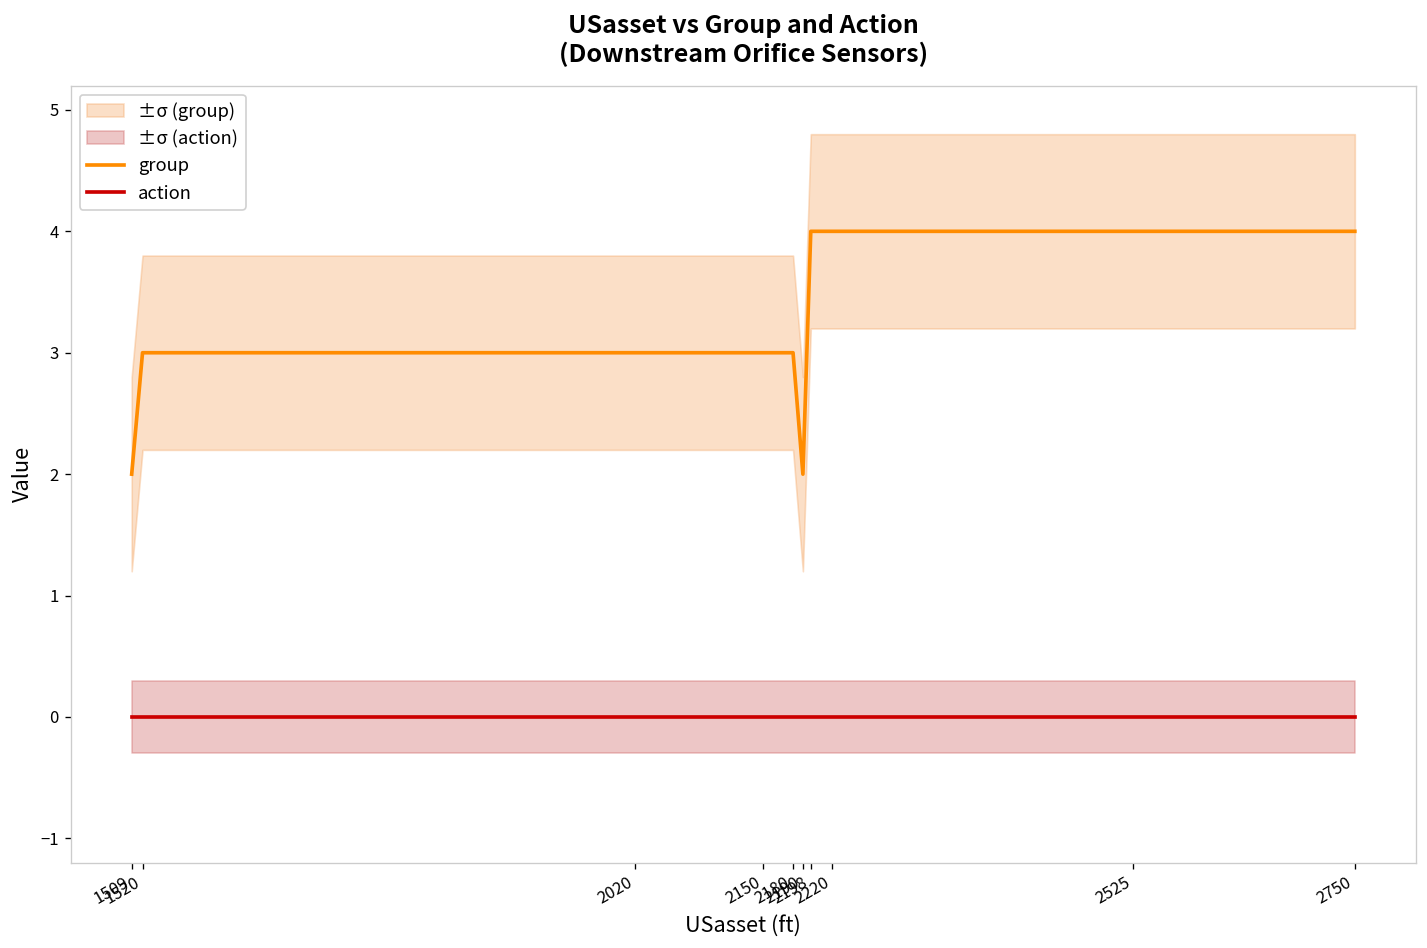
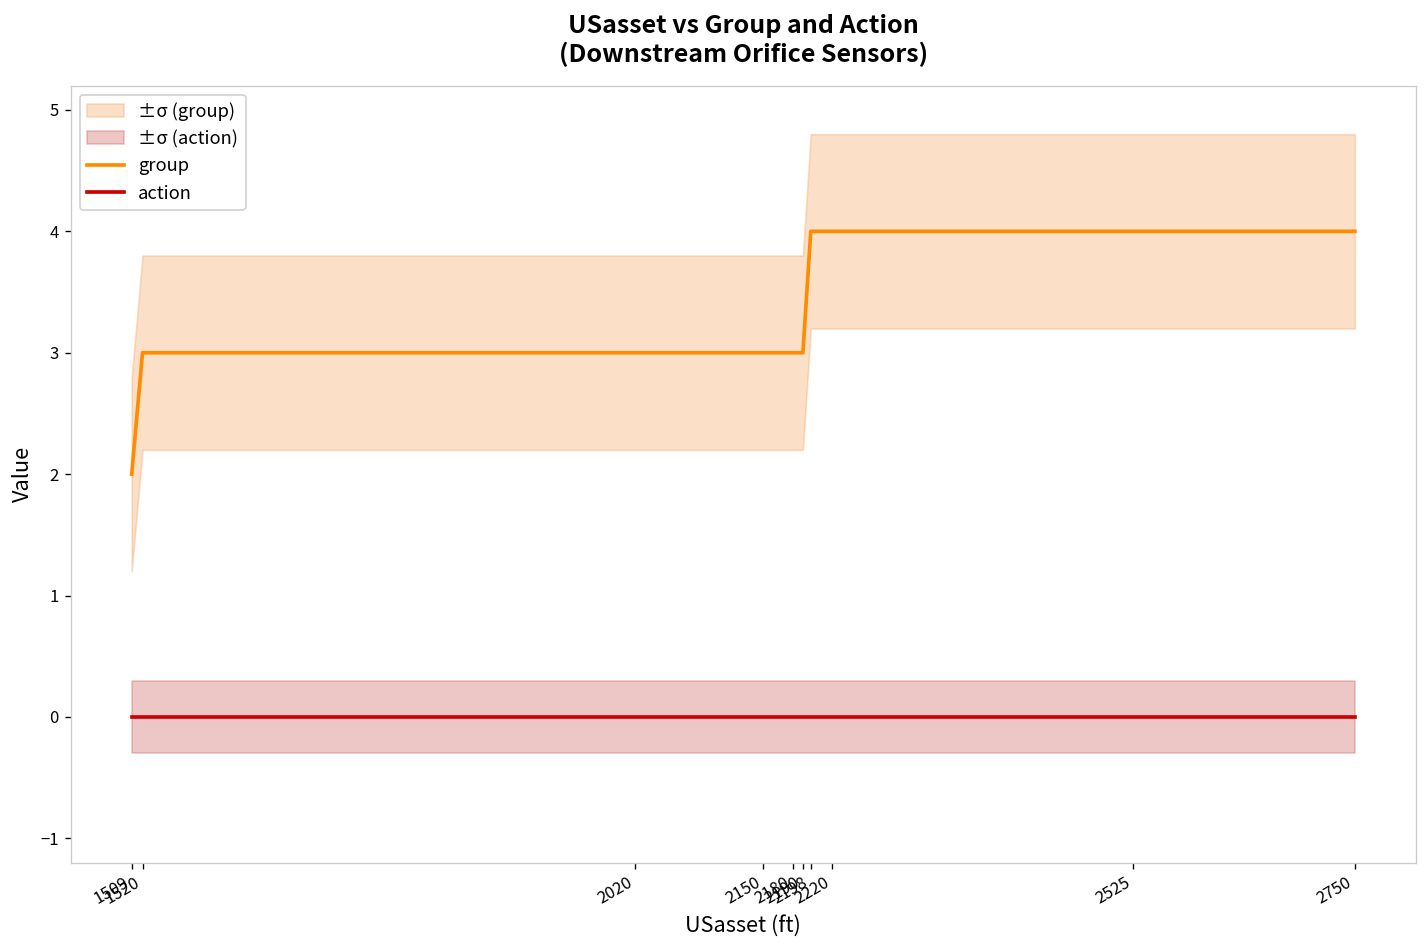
group, 2190: 2 -> 3
